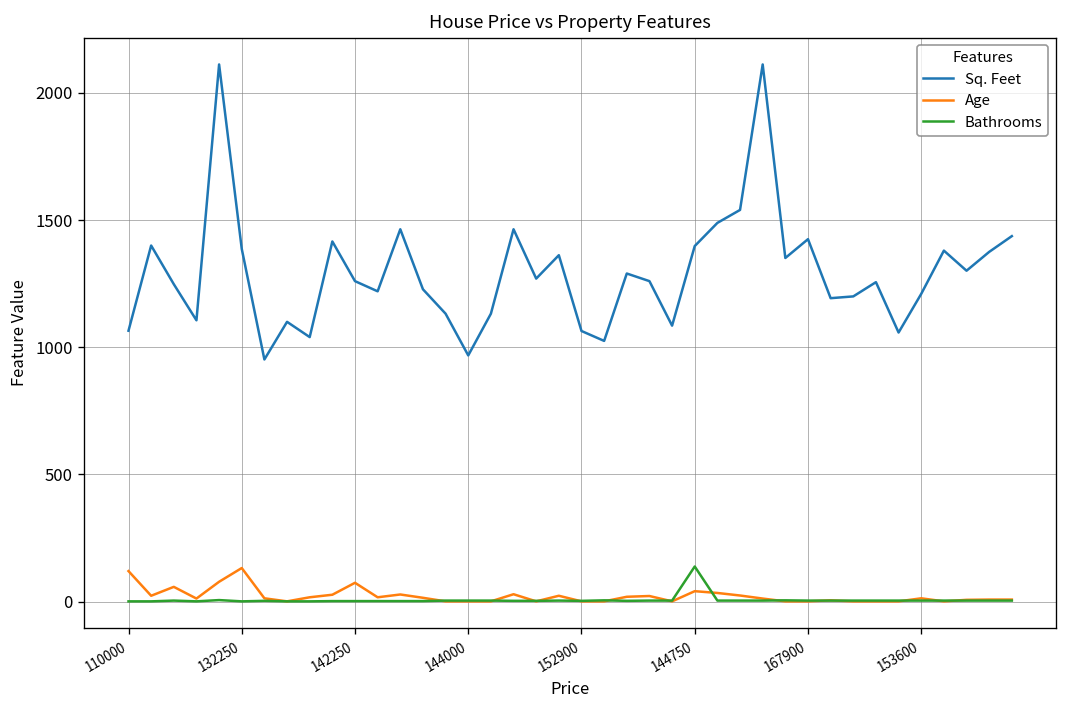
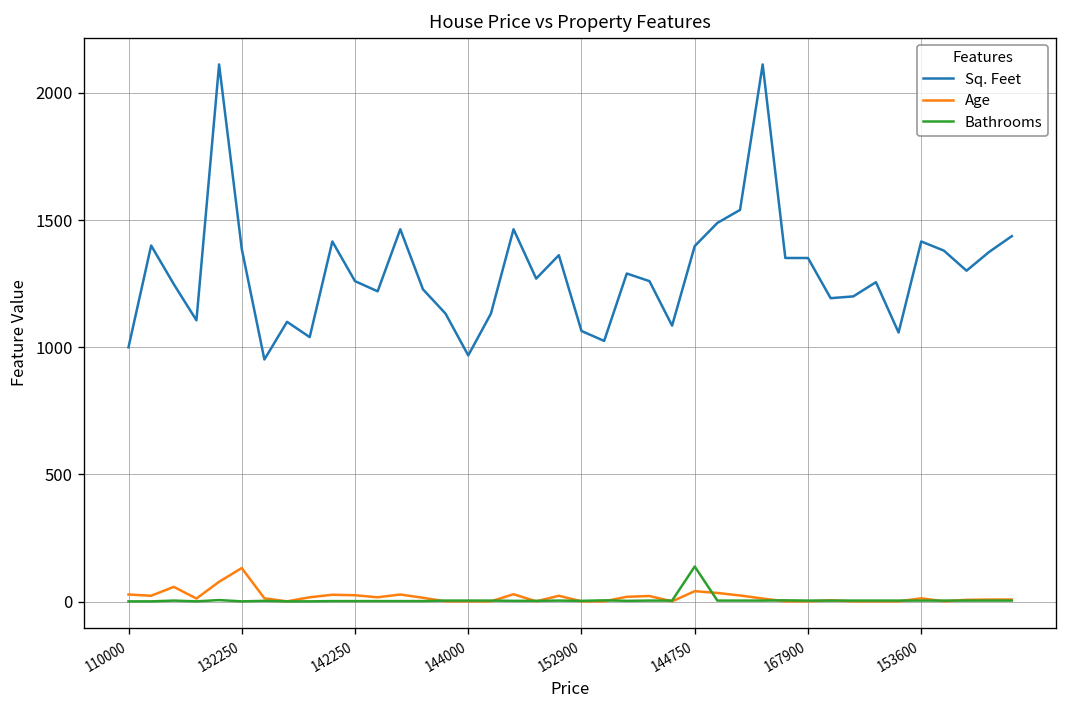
Sq. Feet, 110000: 1070 -> 1000
Age, 110000: 120 -> 30
Age, 142250: 70 -> 30
Sq. Feet, 167900: 1430 -> 1350
Sq. Feet, 153600: 1210 -> 1420
